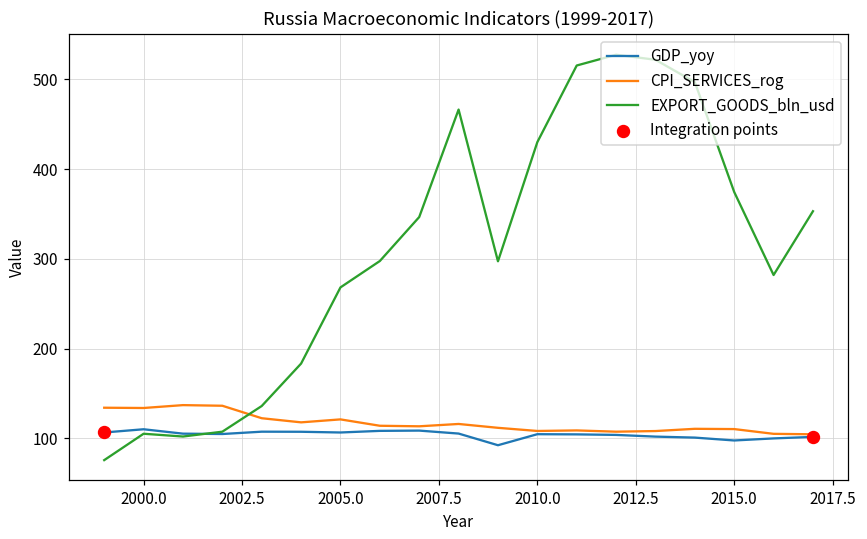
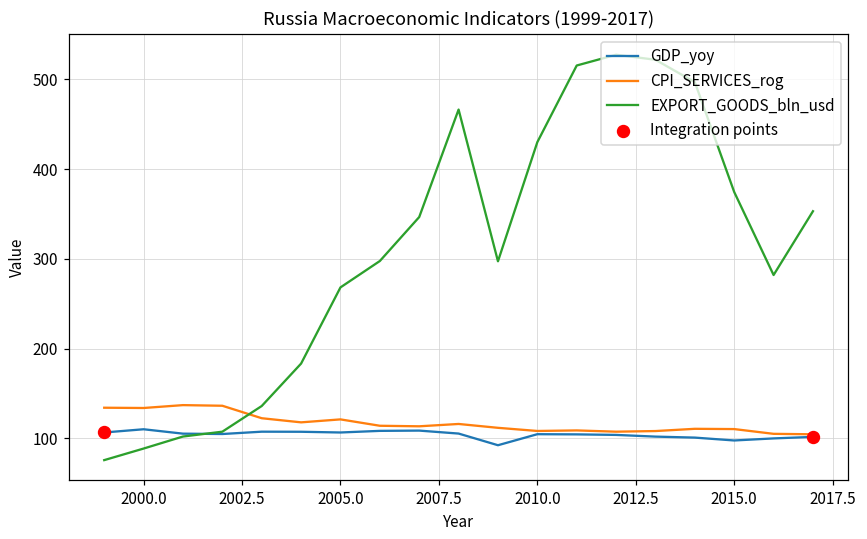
EXPORT_GOODS_bln_usd, 2000.0: 110 -> 90
